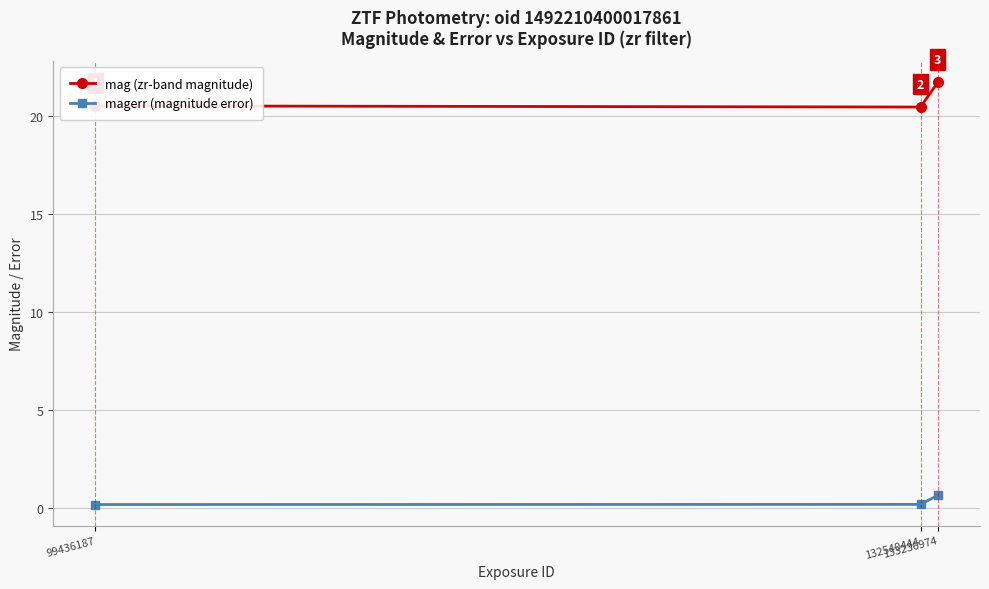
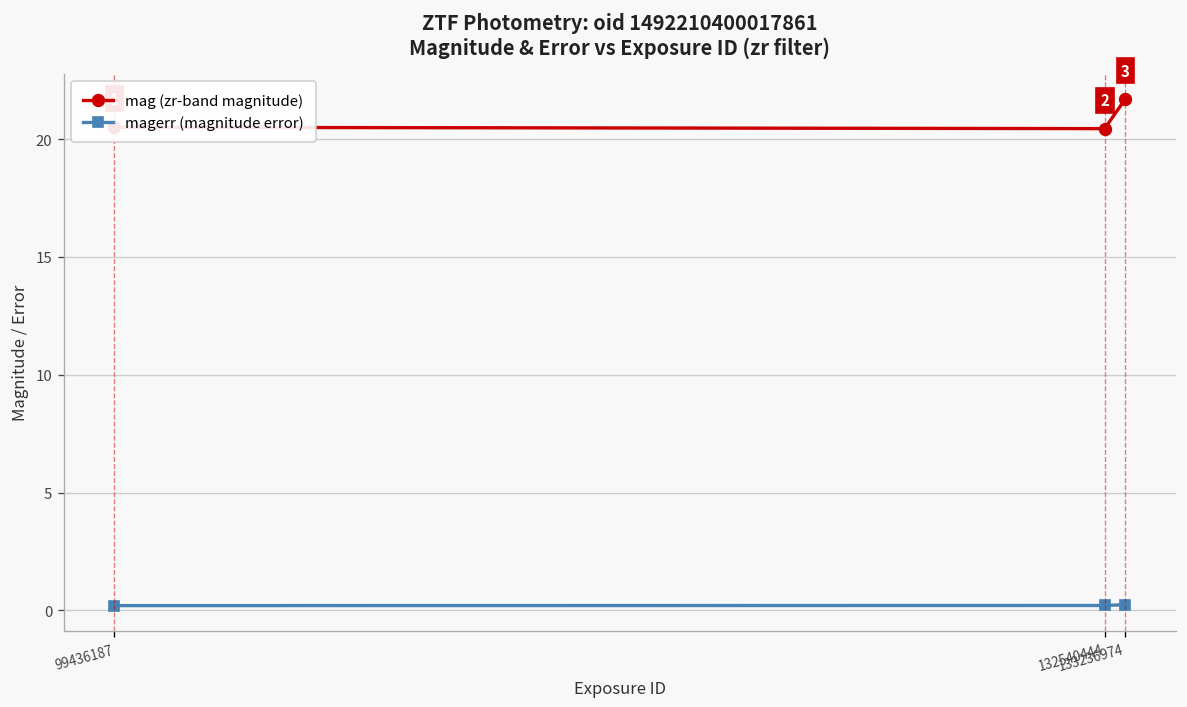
magerr (magnitude error), 133236974: 0.7 -> 0.2
